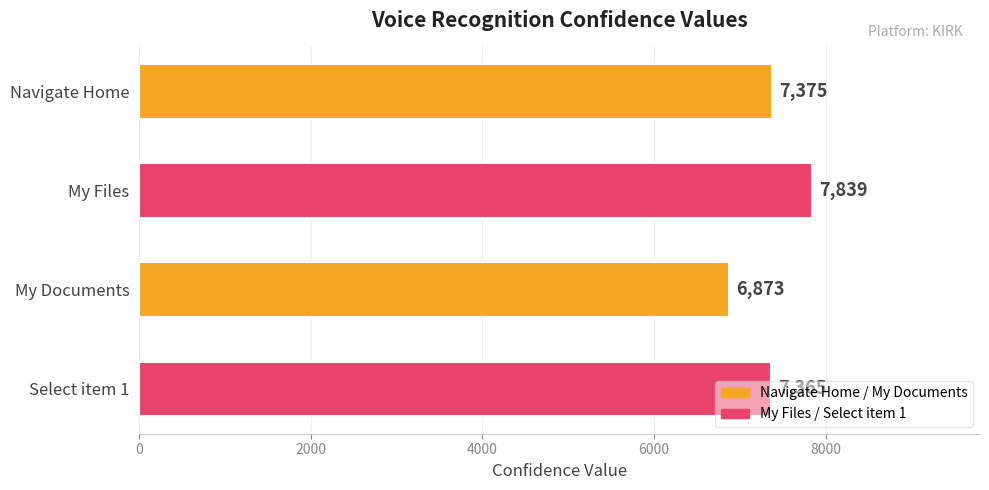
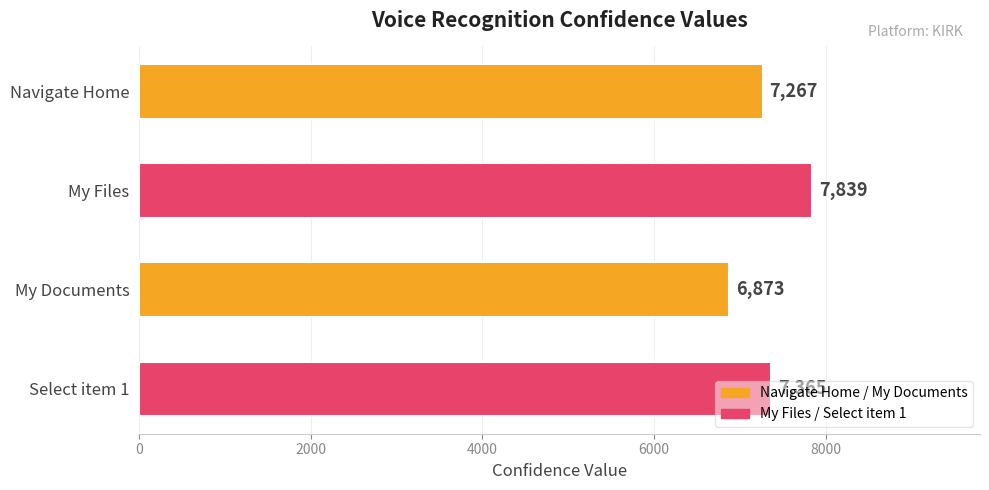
Navigate Home: 7,375 -> 7,267
